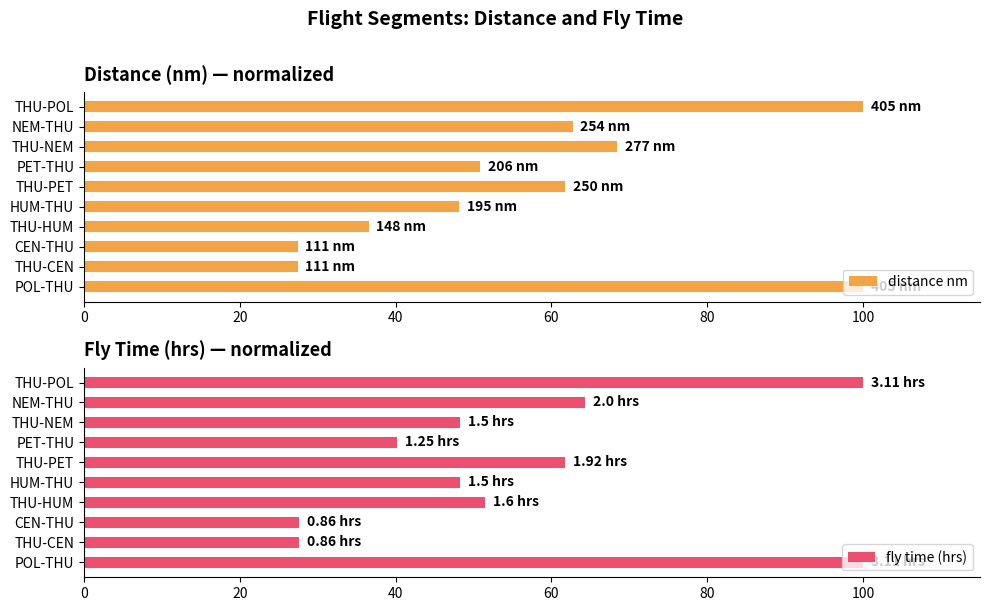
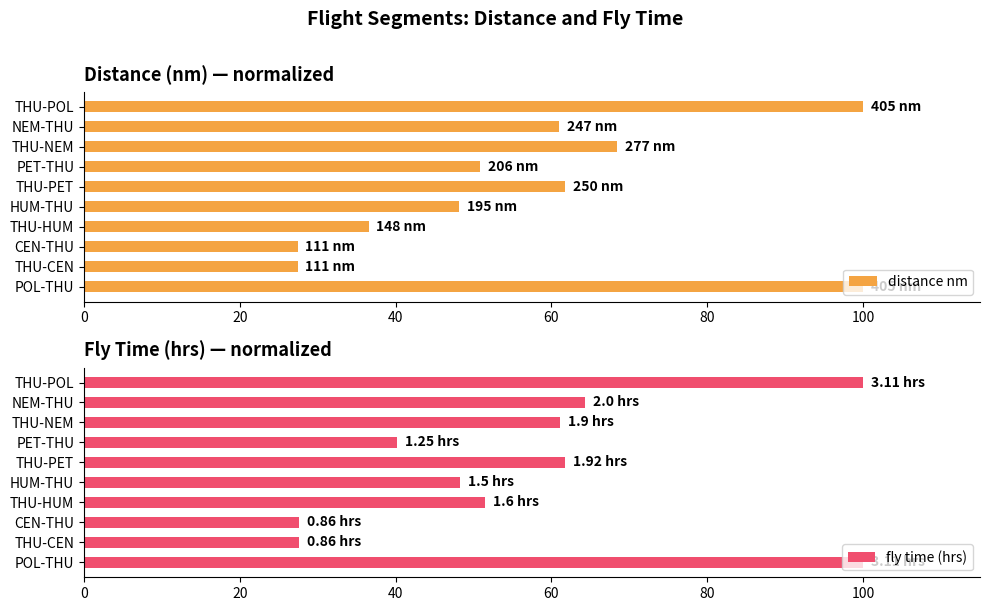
Distance (nm) — normalized, NEM-THU: 254 -> 247
Fly Time (hrs) — normalized, THU-NEM: 1.5 -> 1.9
